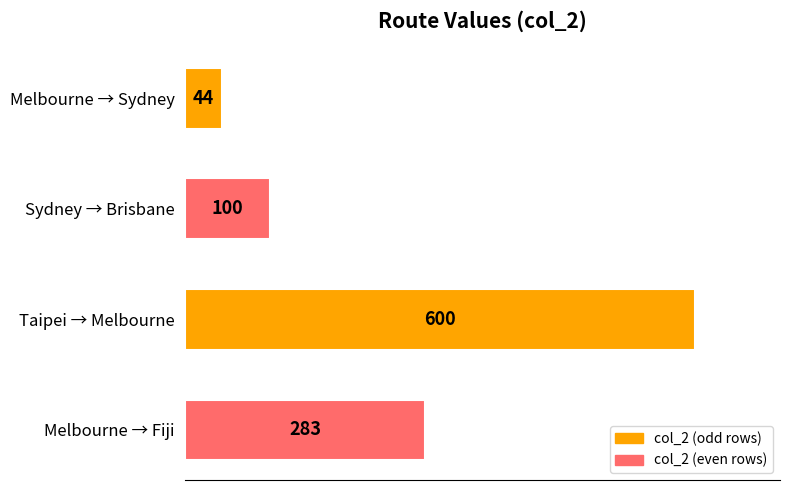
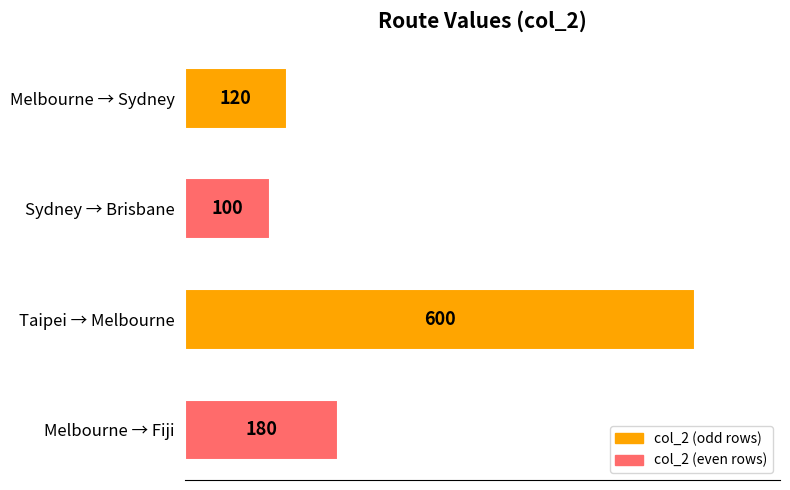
Melbourne → Sydney: 44 -> 120
Melbourne → Fiji: 283 -> 180
